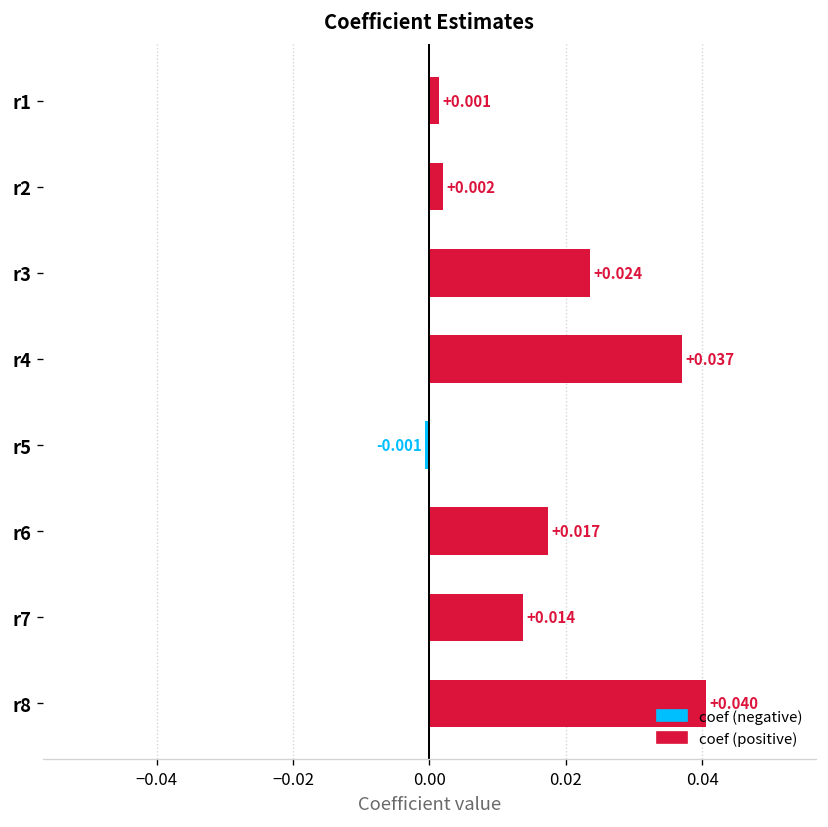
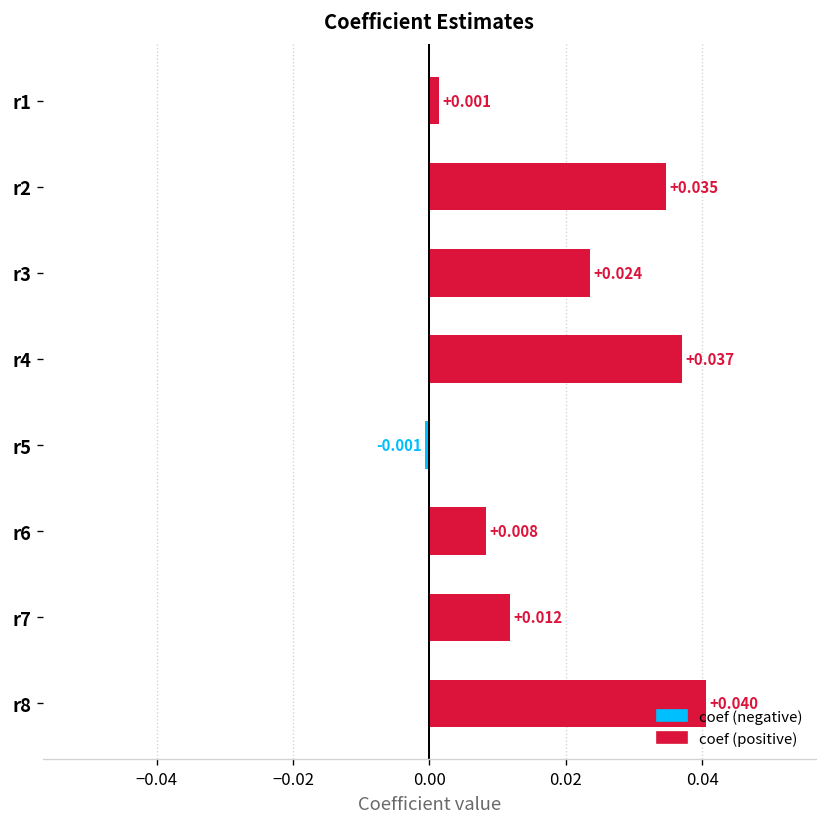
r2: +0.002 -> +0.035
r6: +0.017 -> +0.008
r7: +0.014 -> +0.012
